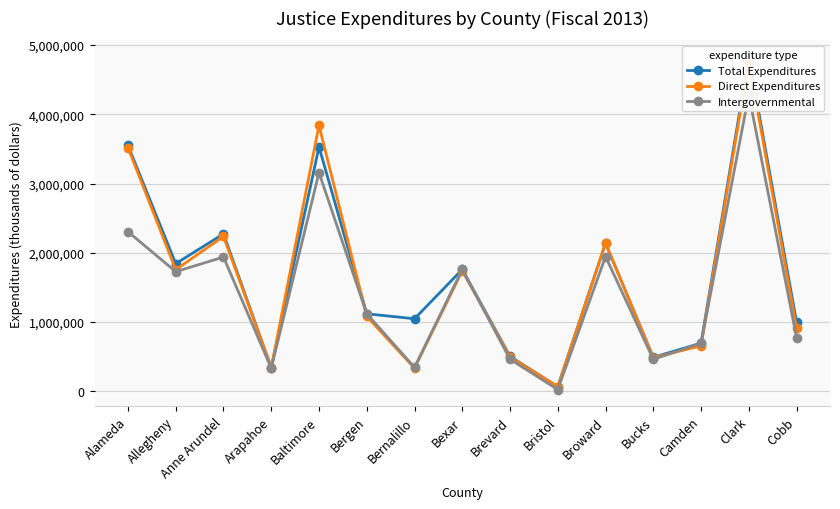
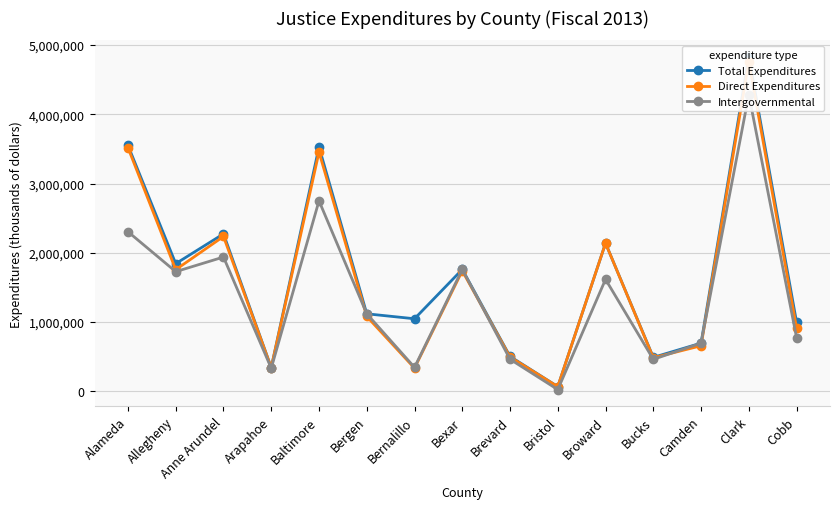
Direct Expenditures, Baltimore: 3,800,000 -> 3,500,000
Intergovernmental, Baltimore: 3,200,000 -> 2,800,000
Intergovernmental, Broward: 1,900,000 -> 1,600,000
